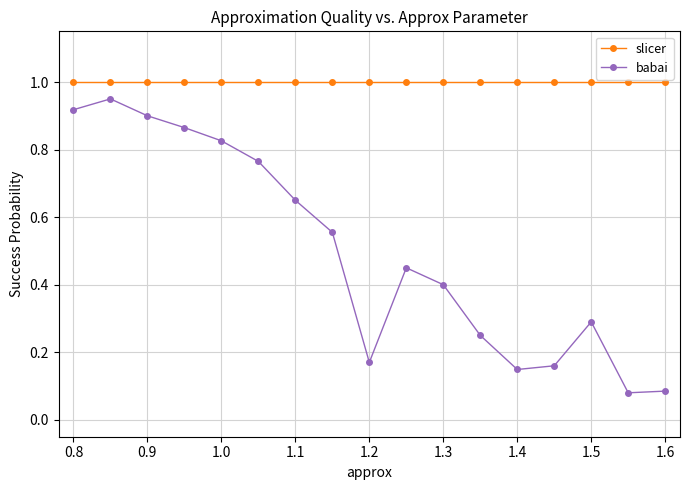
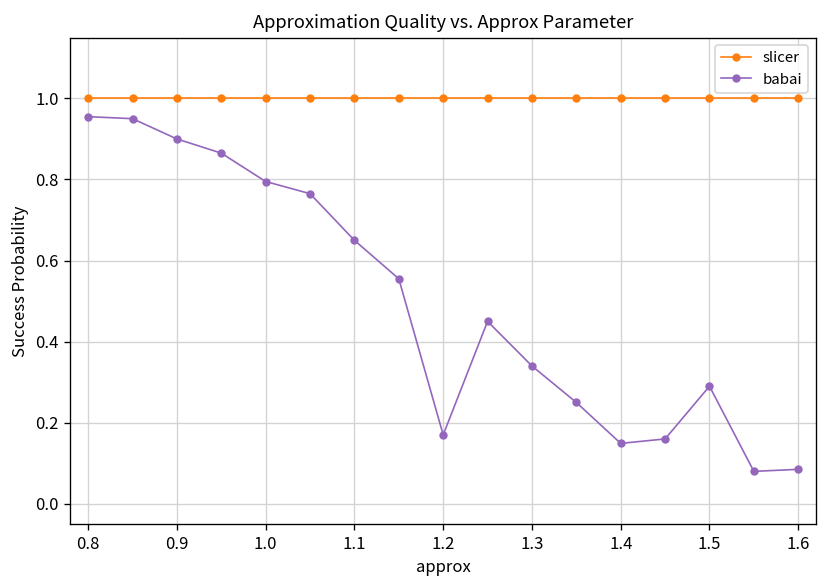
babai, 0.8: 0.92 -> 0.96
babai, 1.0: 0.83 -> 0.80
babai, 1.3: 0.40 -> 0.34
